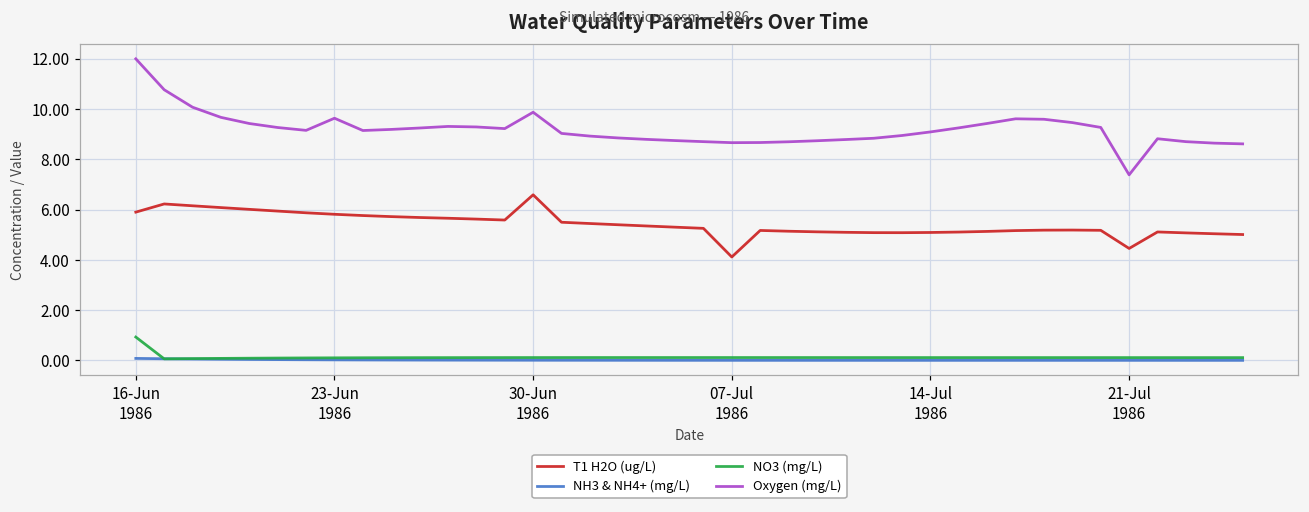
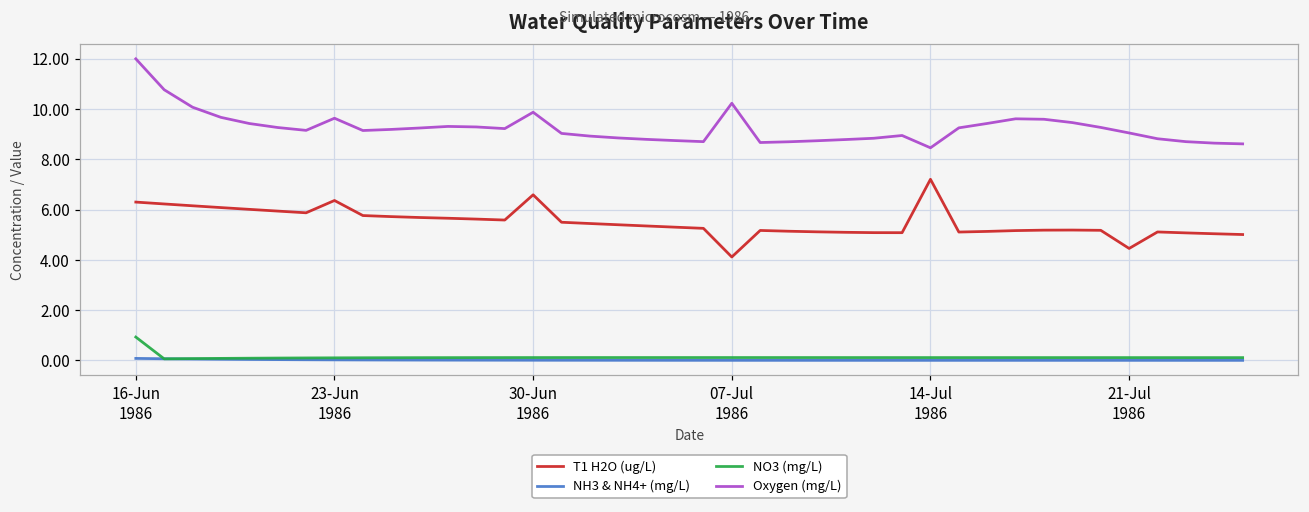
T1 H2O (ug/L), 16-Jun 1986: 5.9 -> 6.3
T1 H2O (ug/L), 23-Jun 1986: 5.8 -> 6.4
Oxygen (mg/L), 07-Jul 1986: 8.7 -> 10.2
T1 H2O (ug/L), 14-Jul 1986: 5.1 -> 7.2
Oxygen (mg/L), 14-Jul 1986: 9.1 -> 8.5
Oxygen (mg/L), 21-Jul 1986: 7.4 -> 9.1
